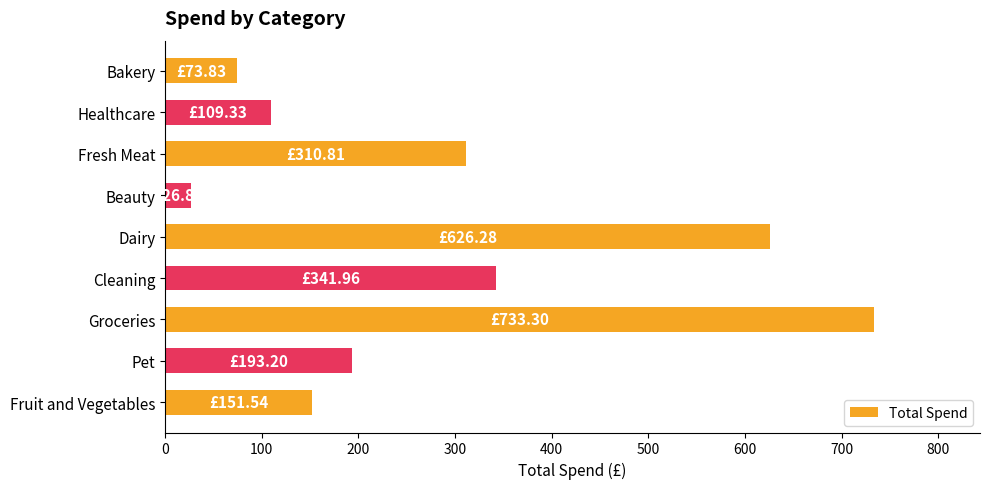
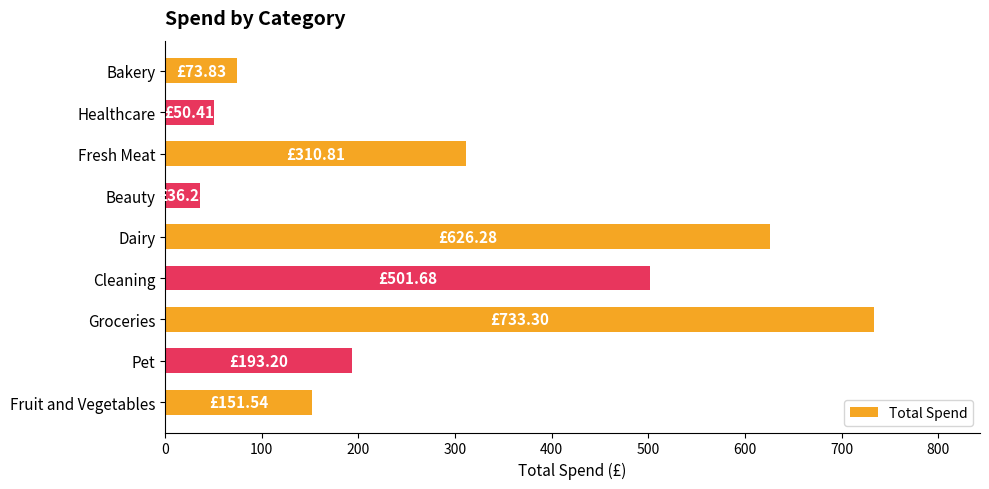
Healthcare: £109.33 -> £50.41
Beauty: 30 -> 40
Cleaning: £341.96 -> £501.68
